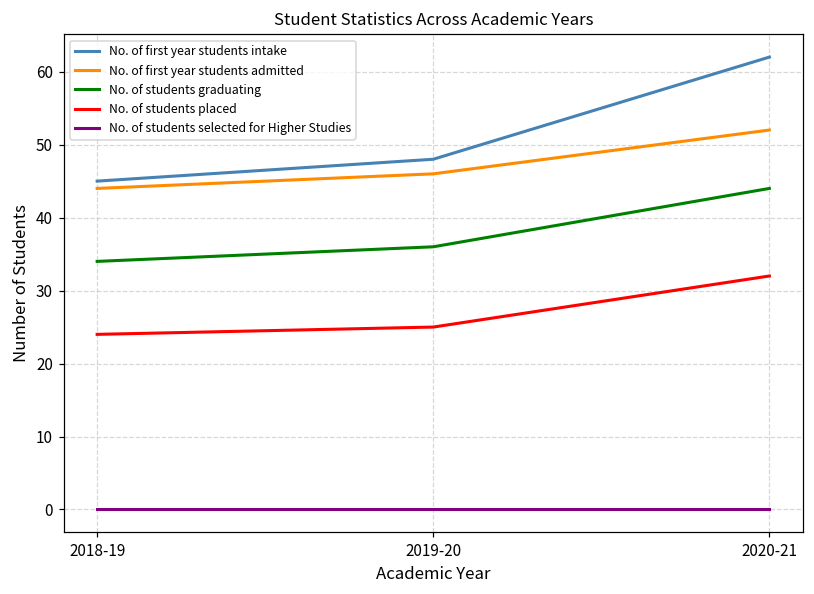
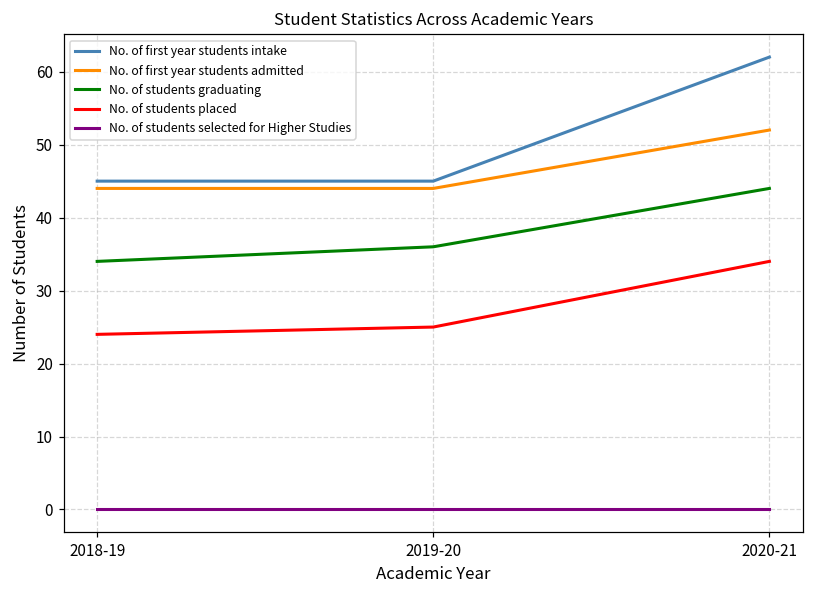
No. of first year students intake, 2019-20: 48 -> 45
No. of first year students admitted, 2019-20: 46 -> 44
No. of students placed, 2020-21: 32 -> 34
